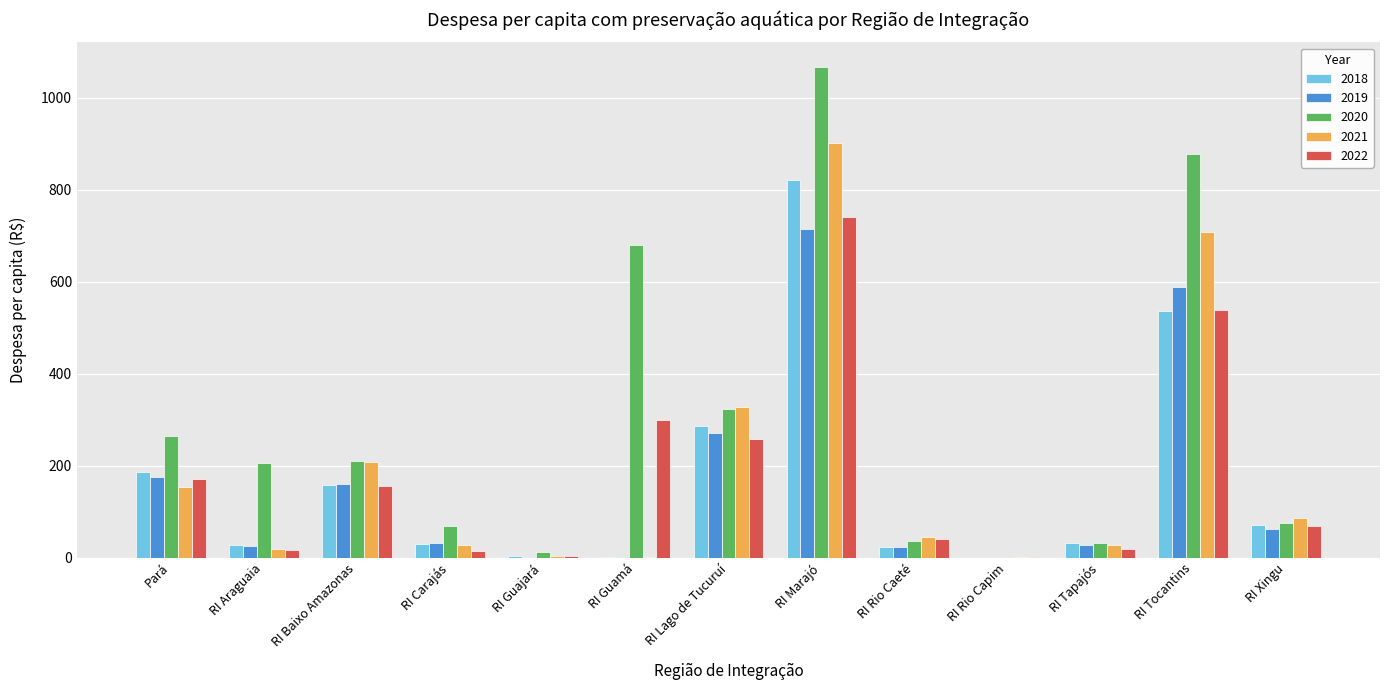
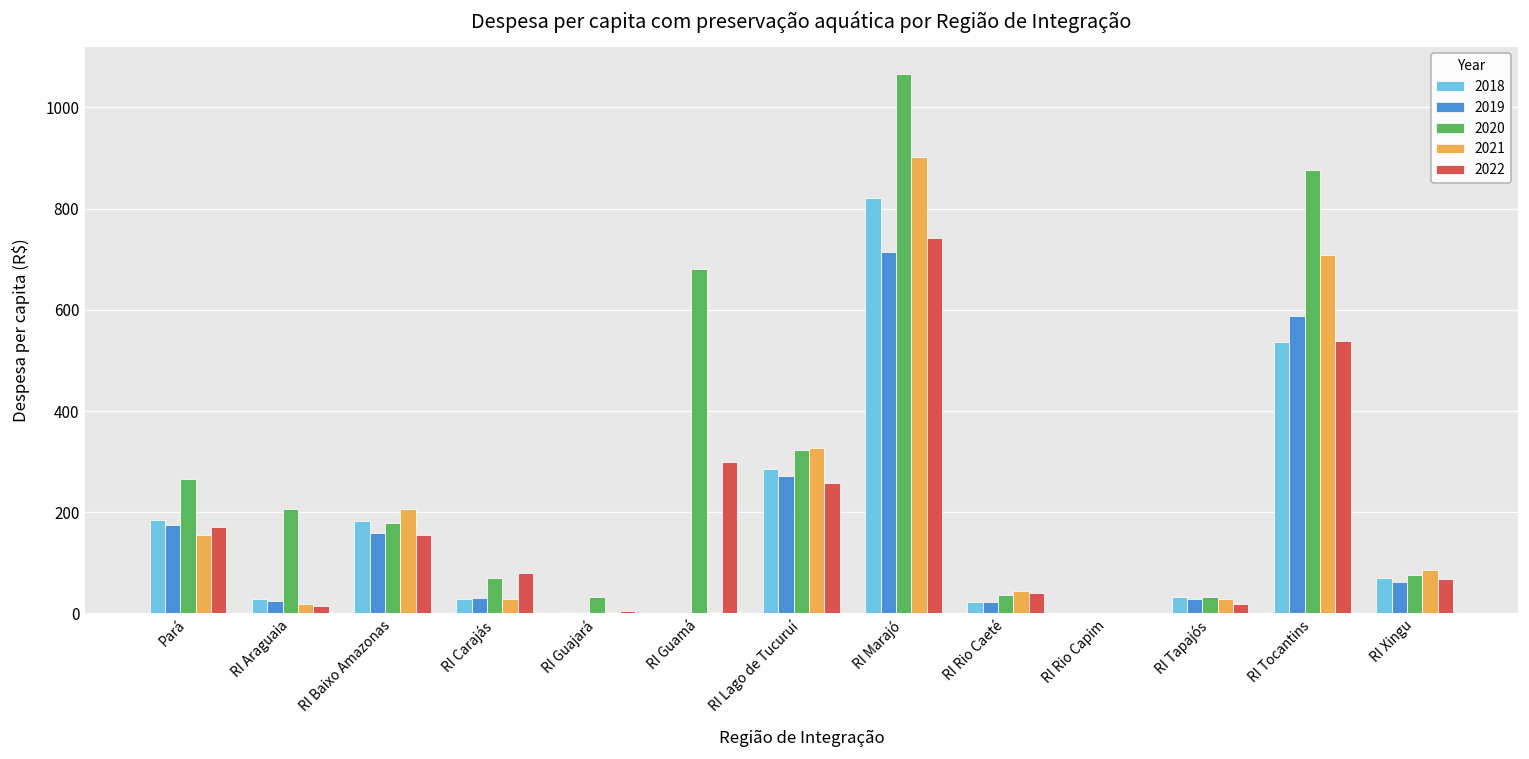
2018, RI Baixo Amazonas: 160 -> 180
2020, RI Baixo Amazonas: 210 -> 180
2022, RI Carajás: 10 -> 80
2020, RI Guajará: 10 -> 30
